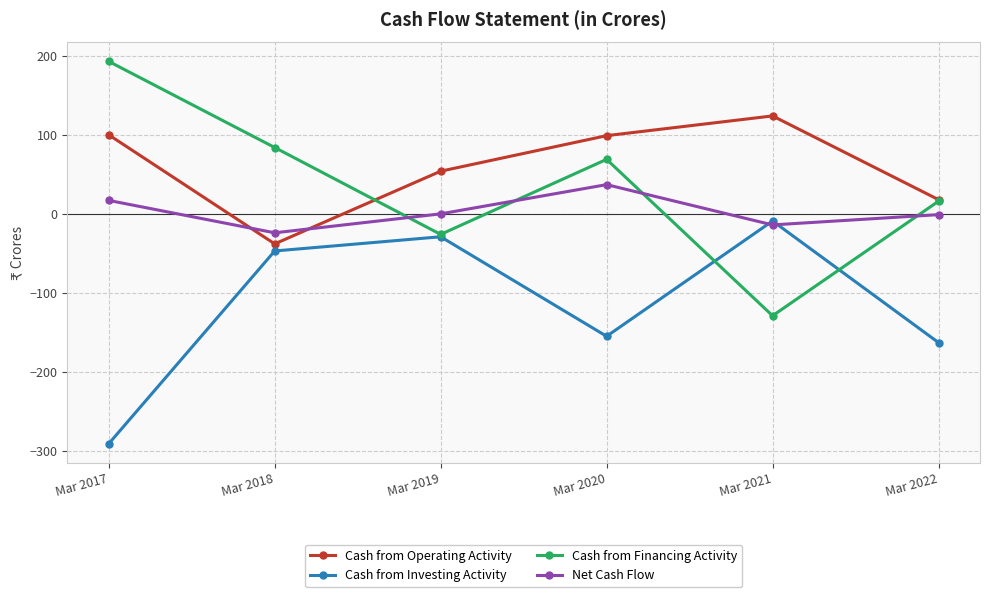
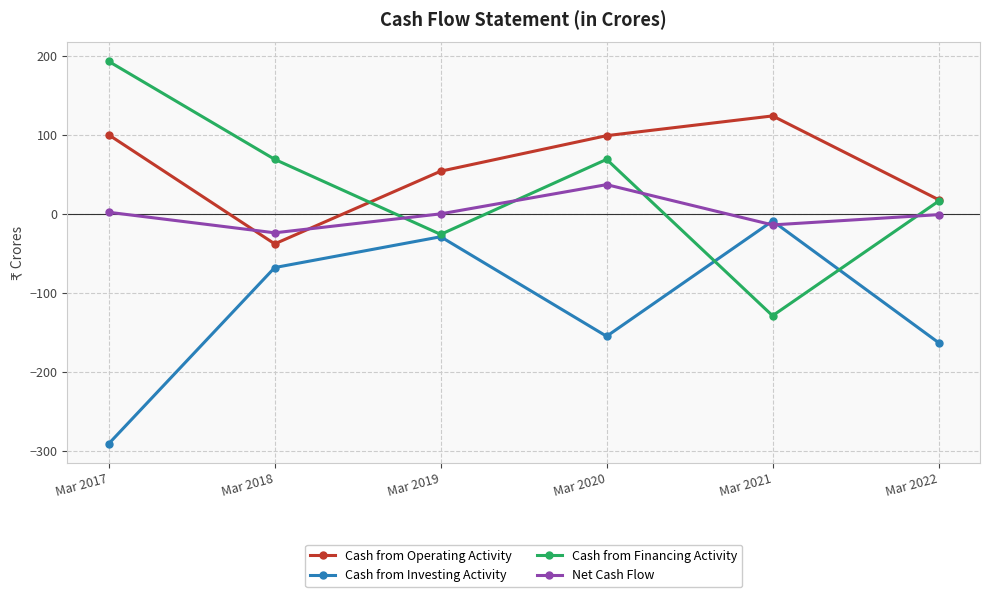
Net Cash Flow, Mar 2017: 20 -> 0
Cash from Investing Activity, Mar 2018: -50 -> -70
Cash from Financing Activity, Mar 2018: 80 -> 70
